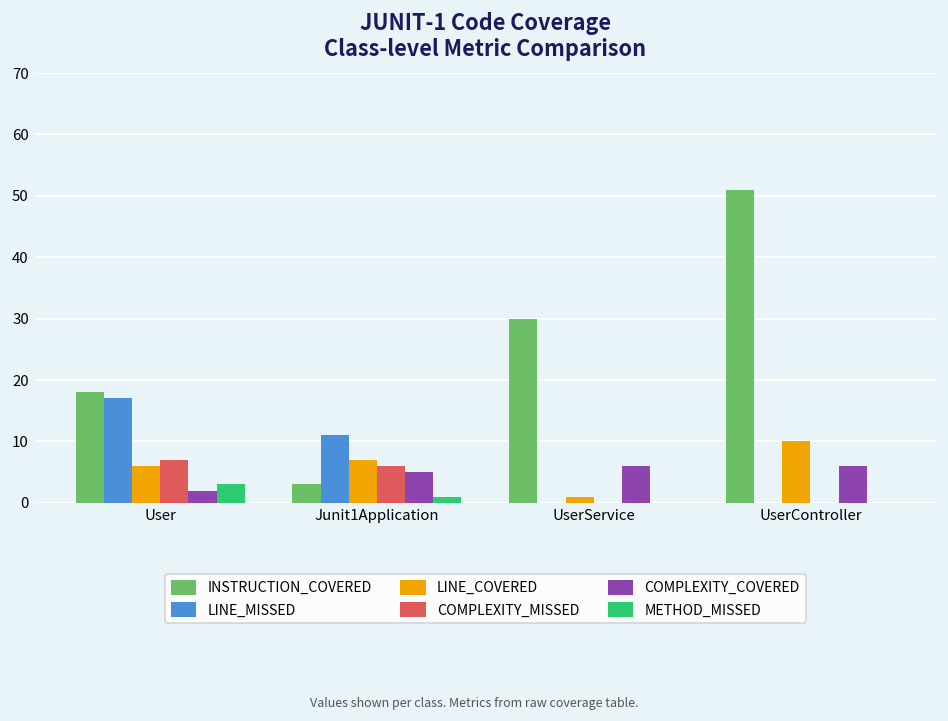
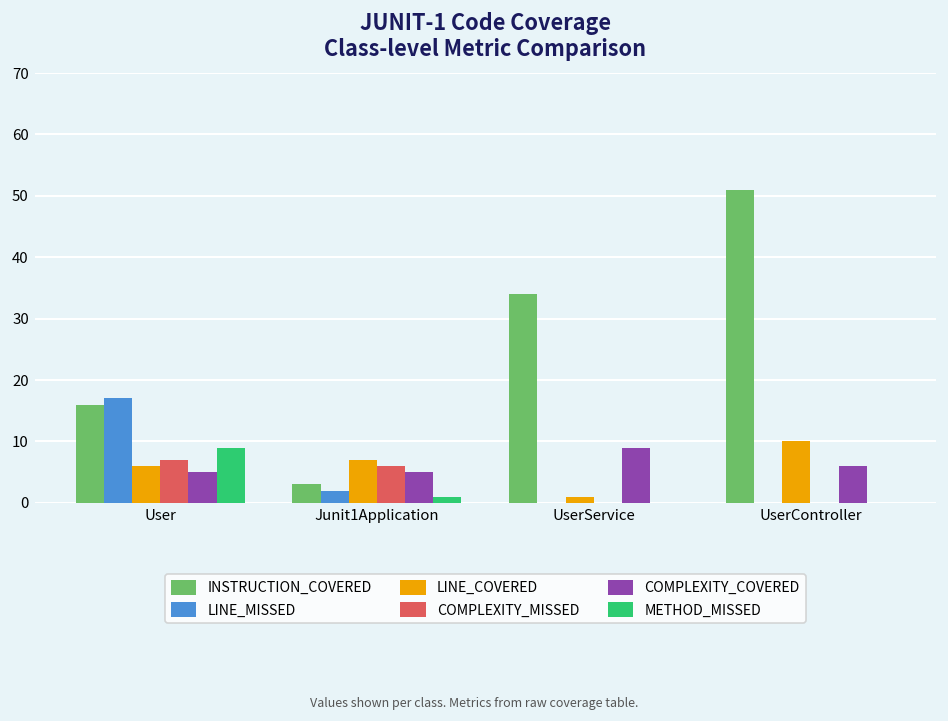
INSTRUCTION_COVERED, User: 18 -> 16
COMPLEXITY_COVERED, User: 2 -> 5
METHOD_MISSED, User: 3 -> 9
LINE_MISSED, Junit1Application: 11 -> 2
INSTRUCTION_COVERED, UserService: 30 -> 34
COMPLEXITY_COVERED, UserService: 6 -> 9
